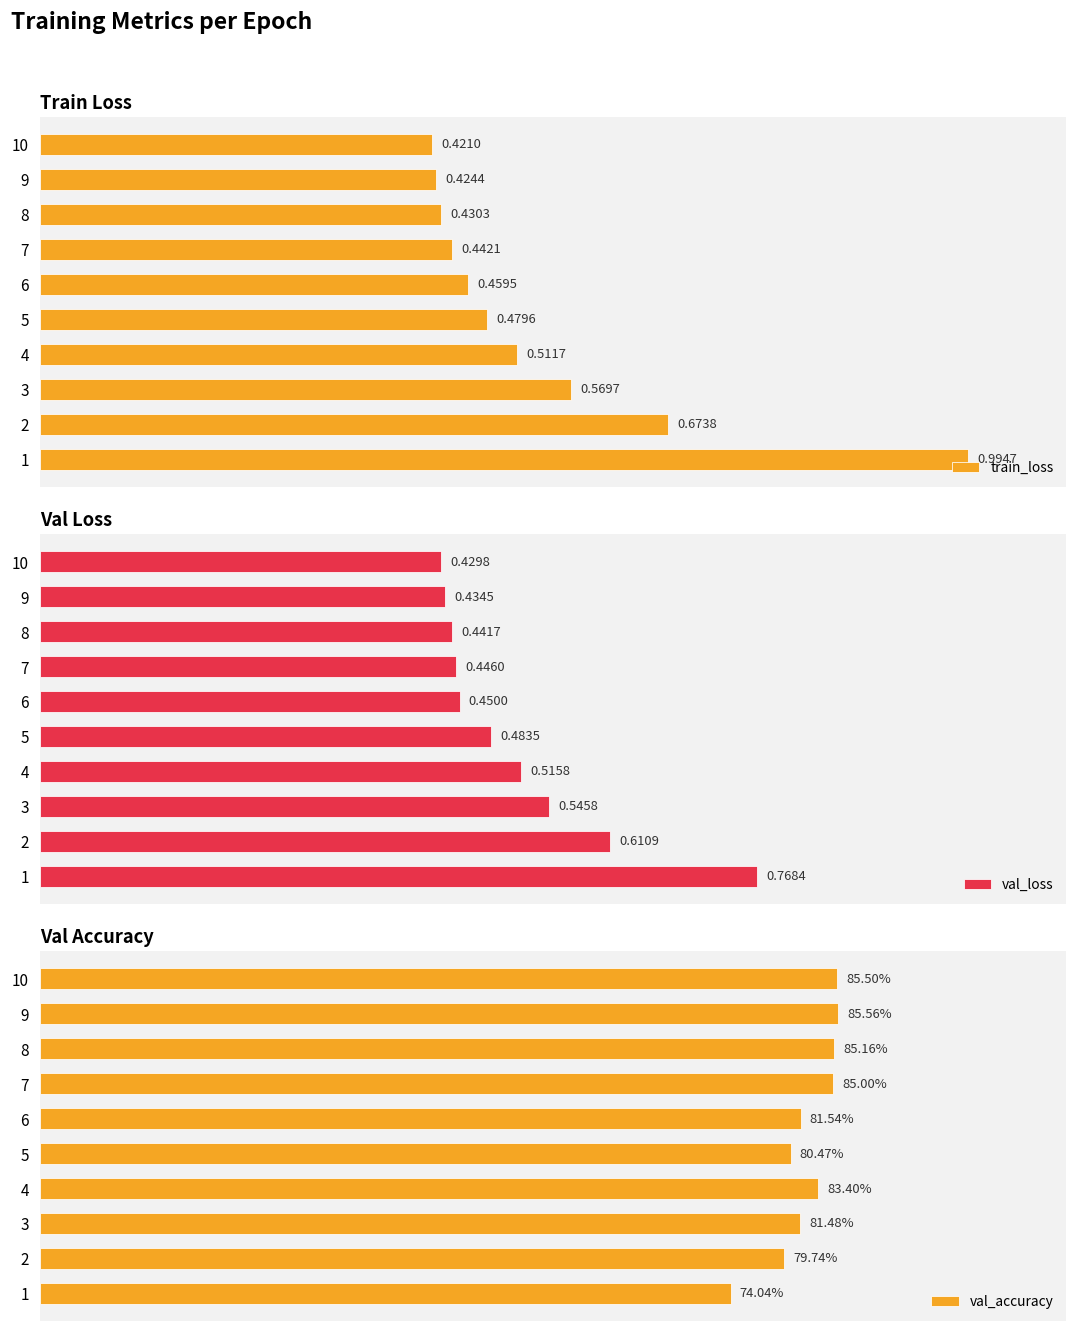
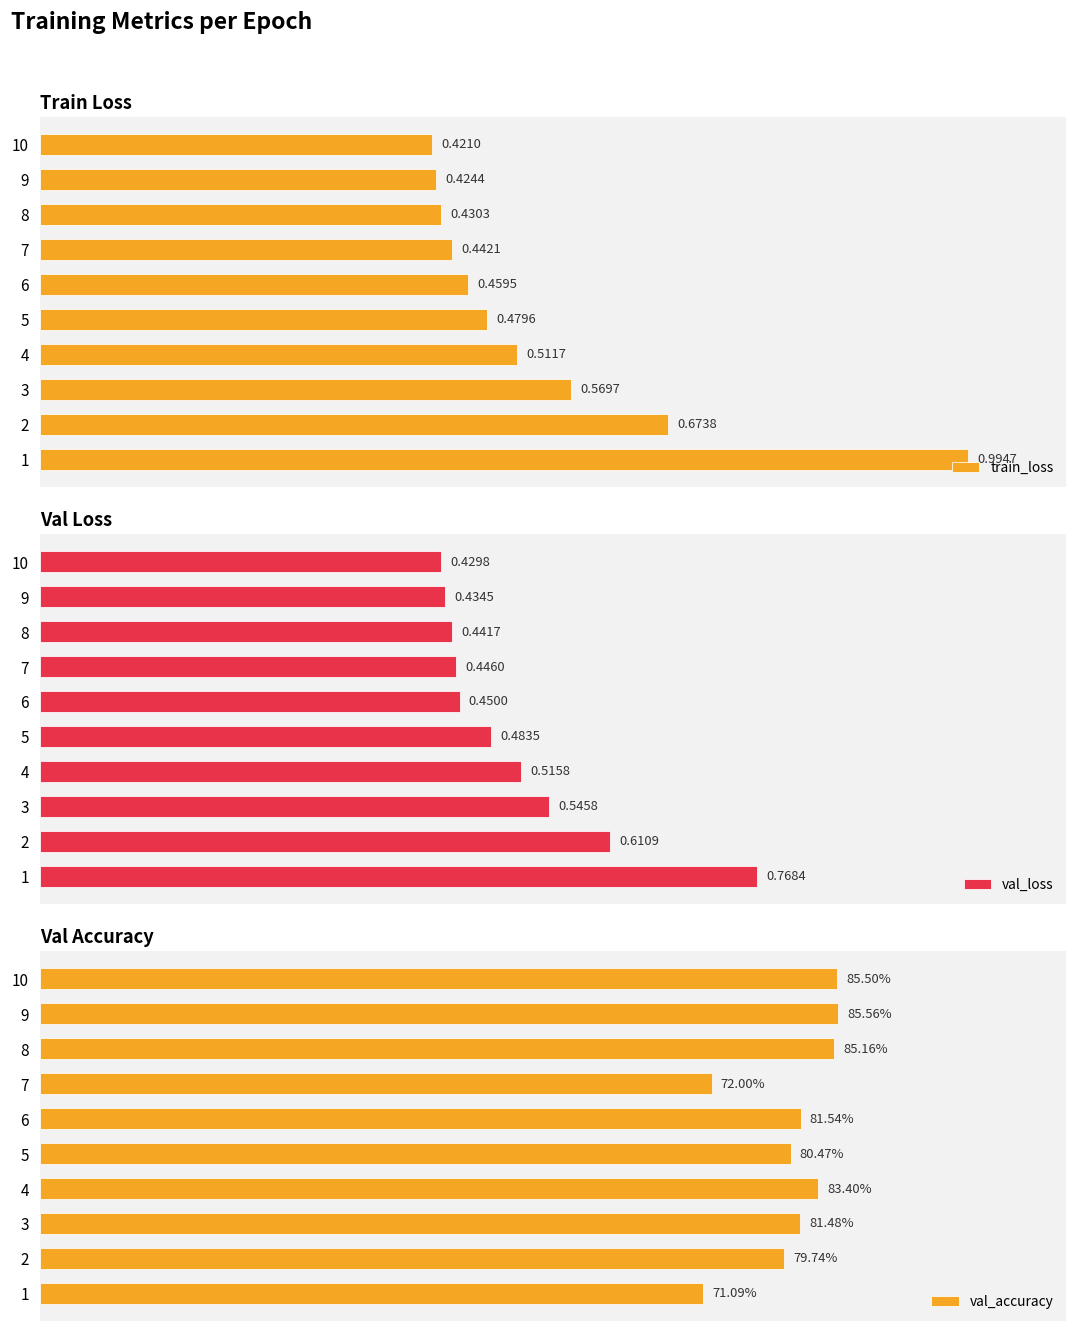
Val Accuracy, 7: 85.00% -> 72.00%
Val Accuracy, 1: 74.04% -> 71.09%
